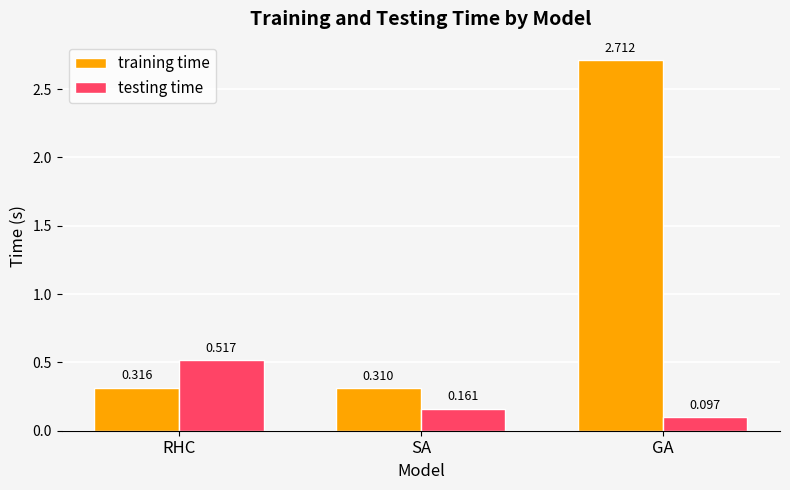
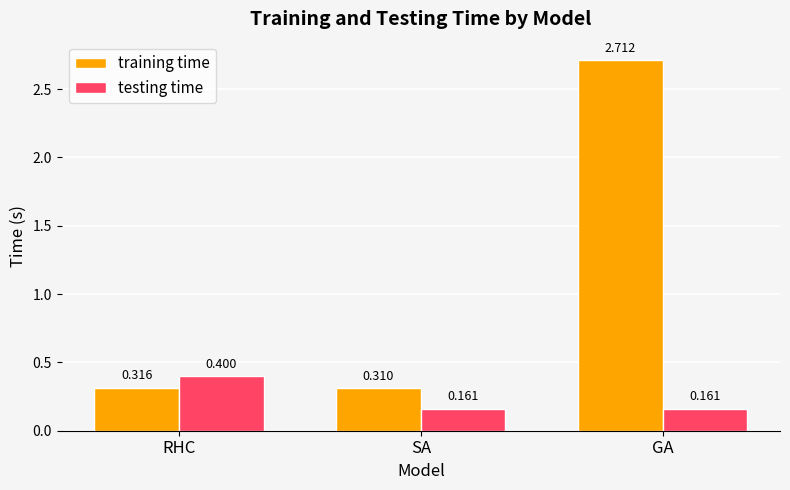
testing time, RHC: 0.517 -> 0.400
testing time, GA: 0.097 -> 0.161
